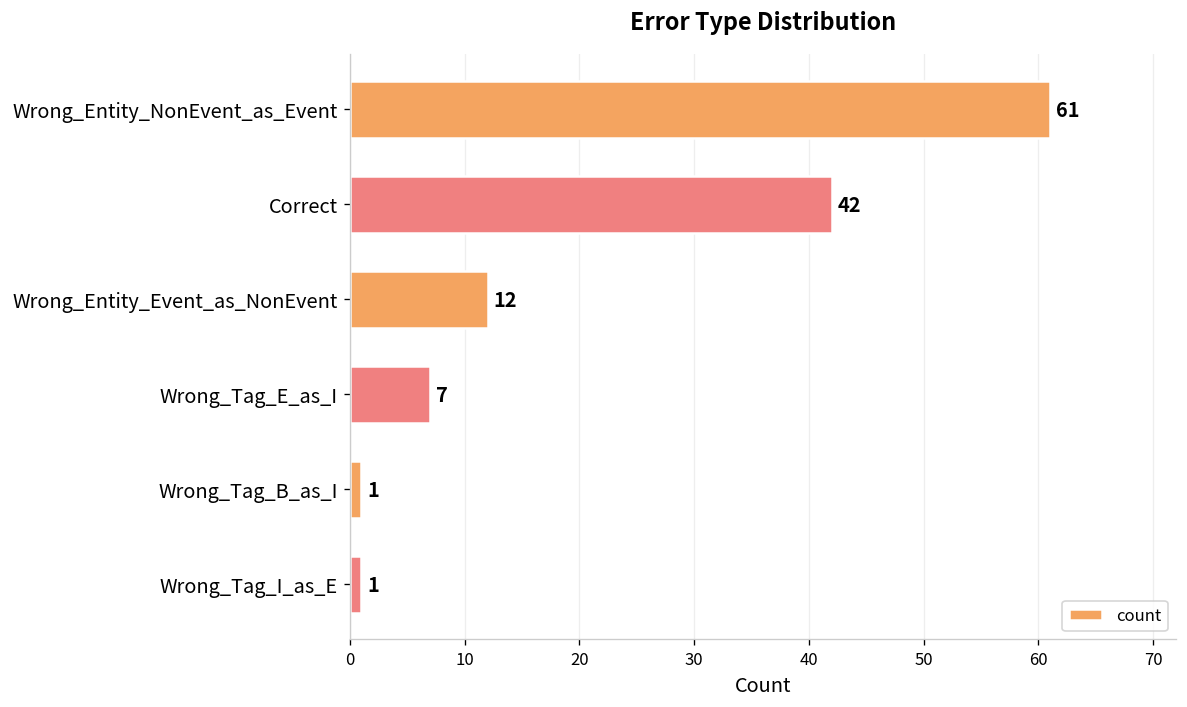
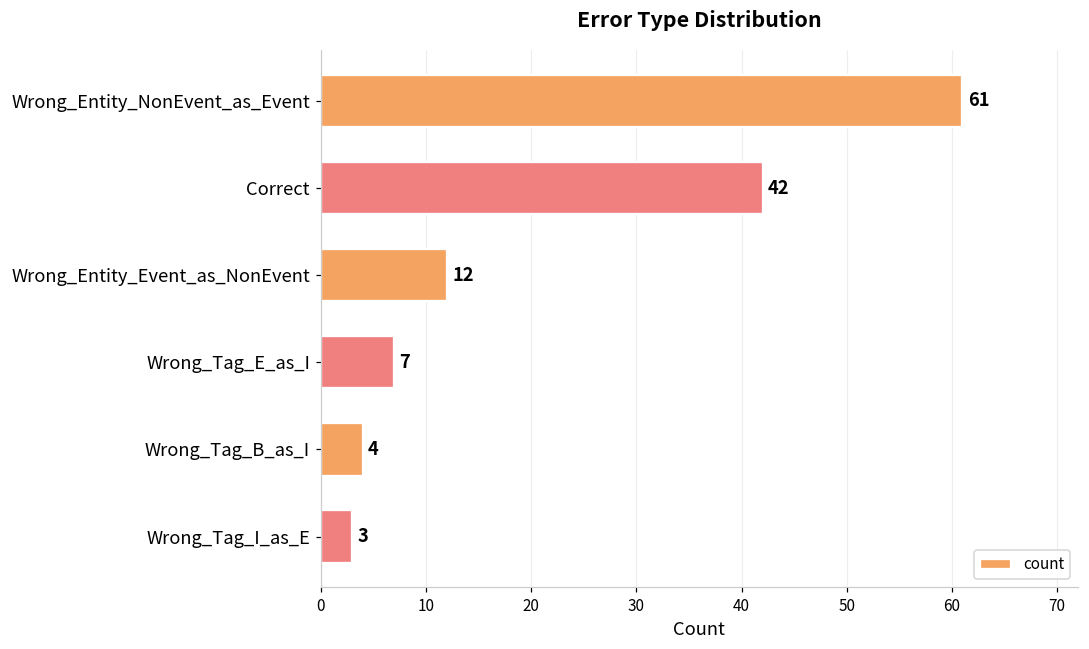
Wrong_Tag_B_as_I: 1 -> 4
Wrong_Tag_I_as_E: 1 -> 3
